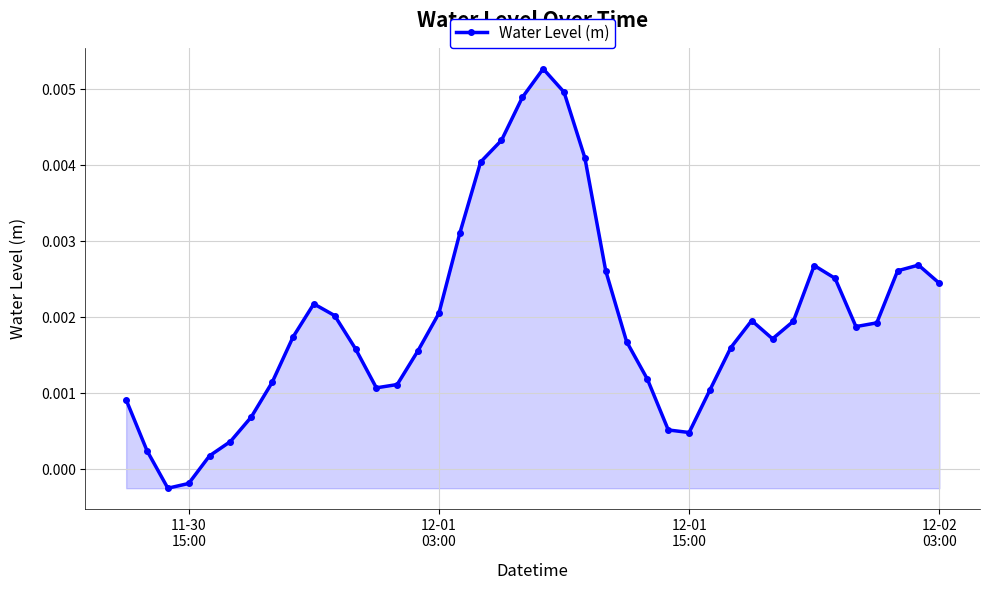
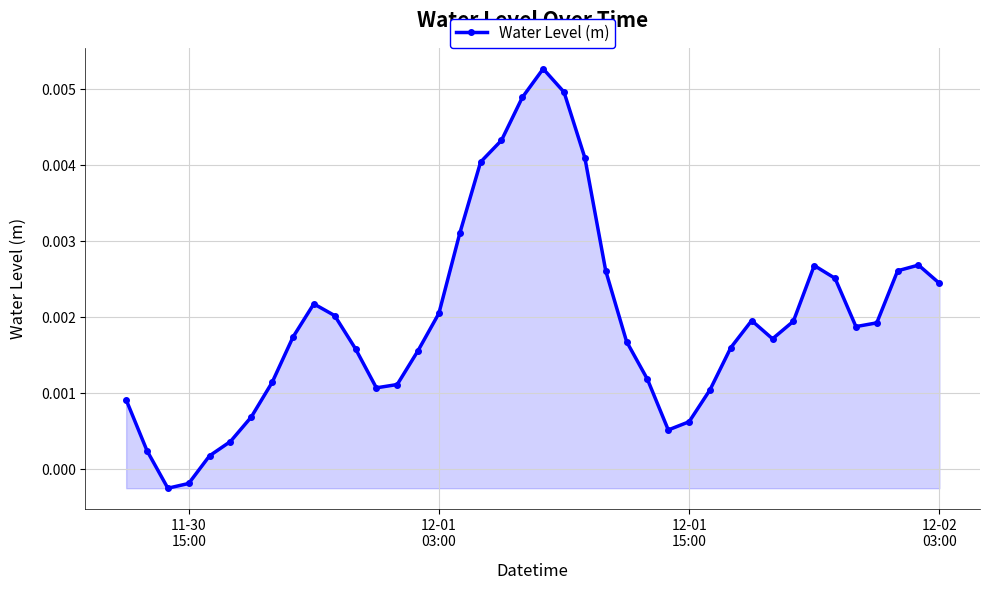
12-01 15:00: 0.0005 -> 0.0006
